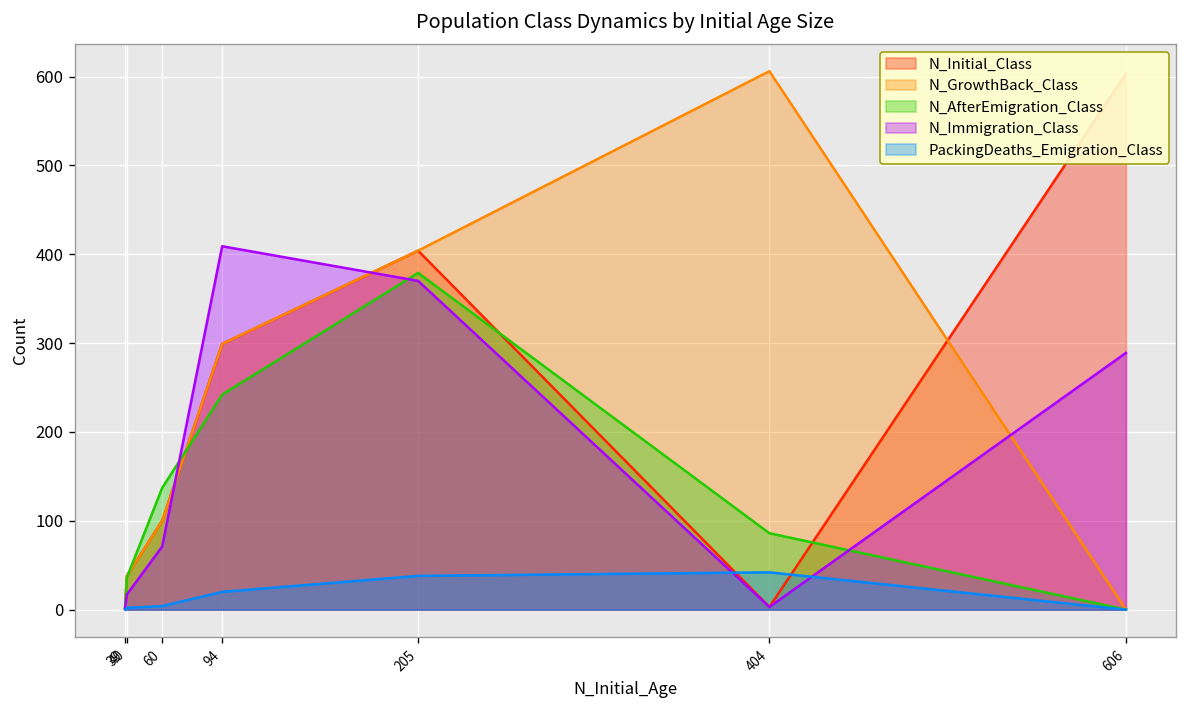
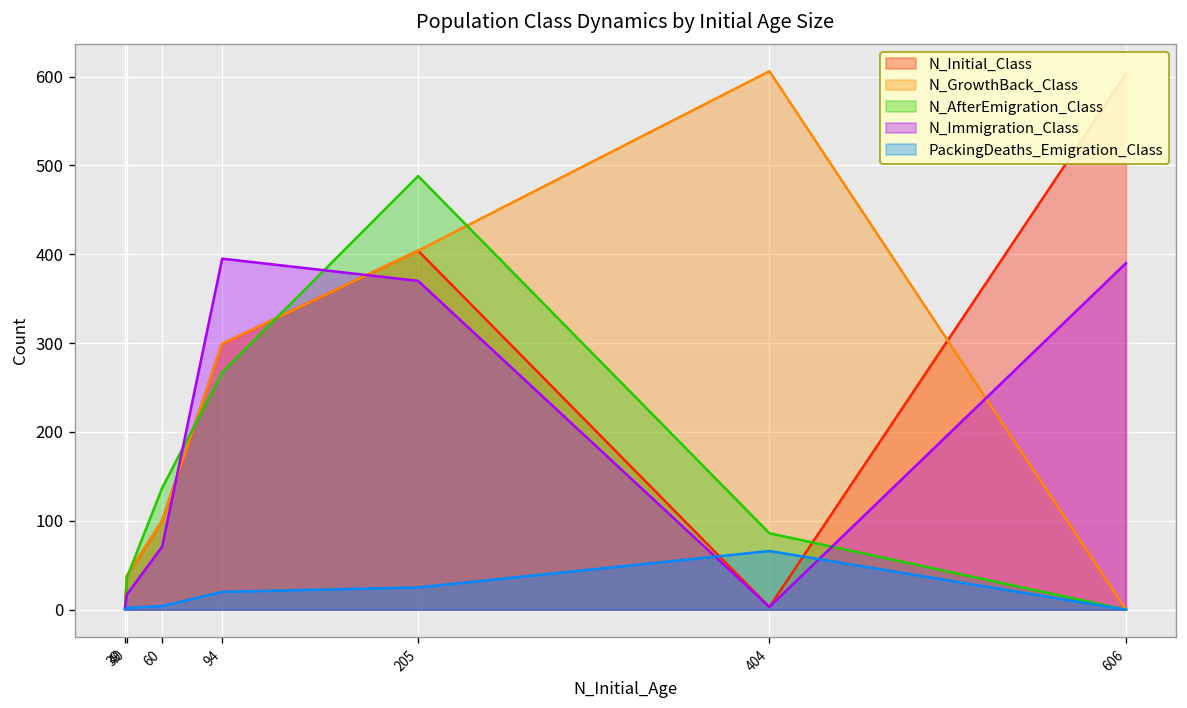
N_AfterEmigration_Class, 94: 240 -> 270
N_Immigration_Class, 94: 410 -> 400
N_AfterEmigration_Class, 205: 380 -> 490
PackingDeaths_Emigration_Class, 205: 40 -> 30
PackingDeaths_Emigration_Class, 404: 40 -> 70
N_Immigration_Class, 606: 290 -> 390
